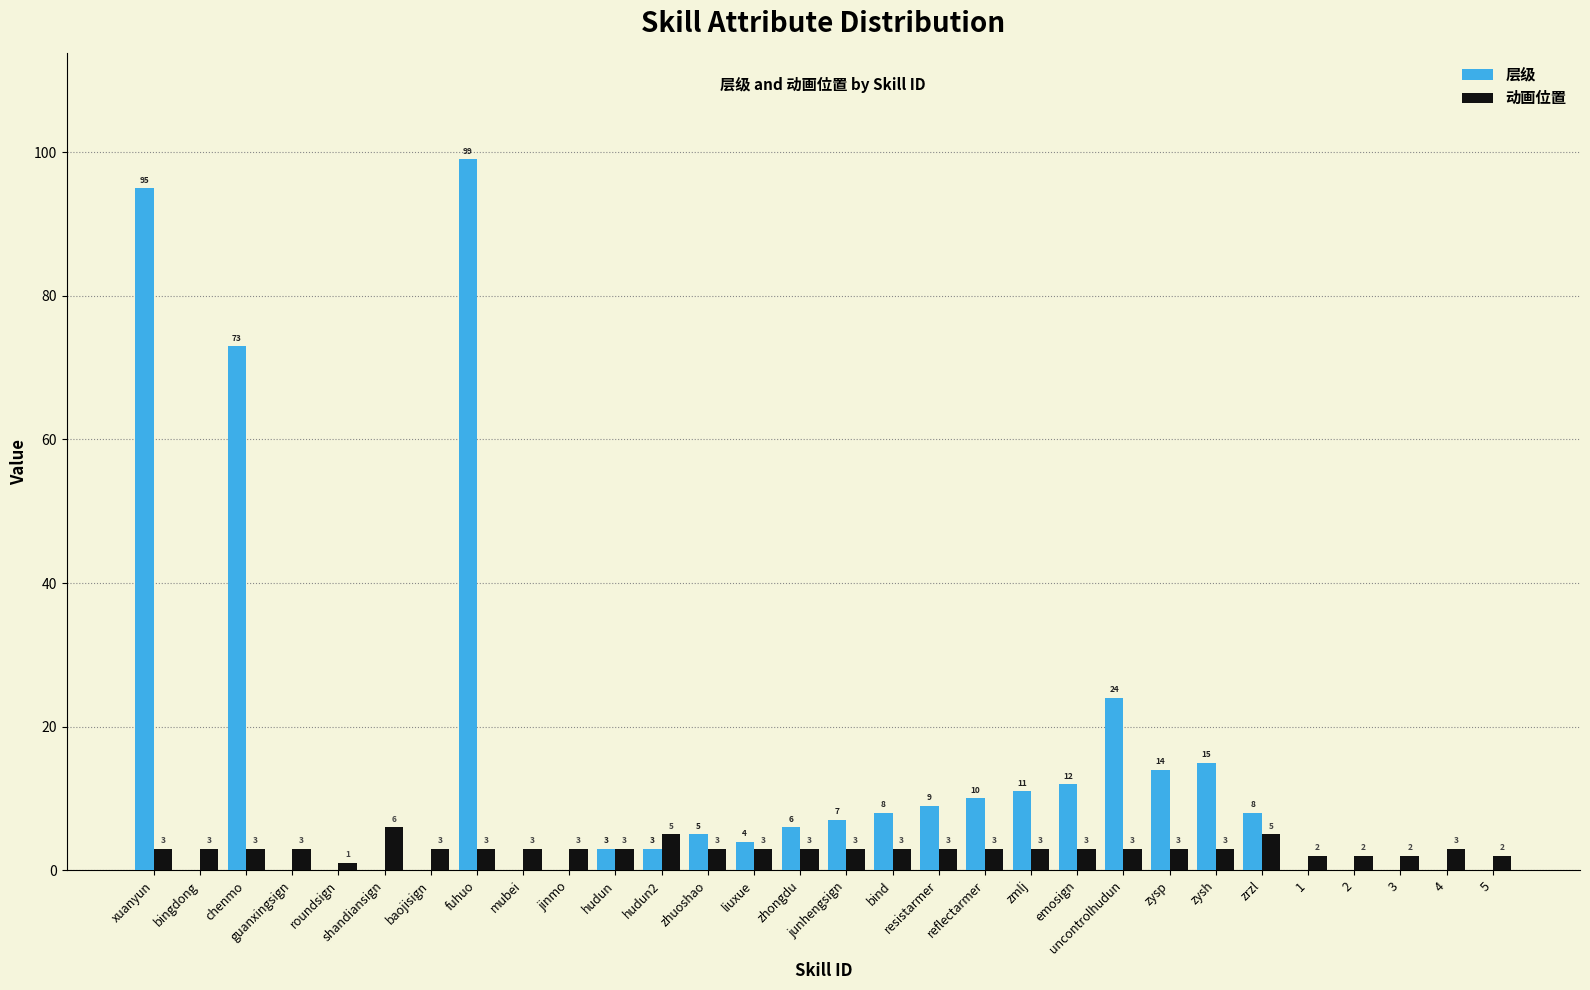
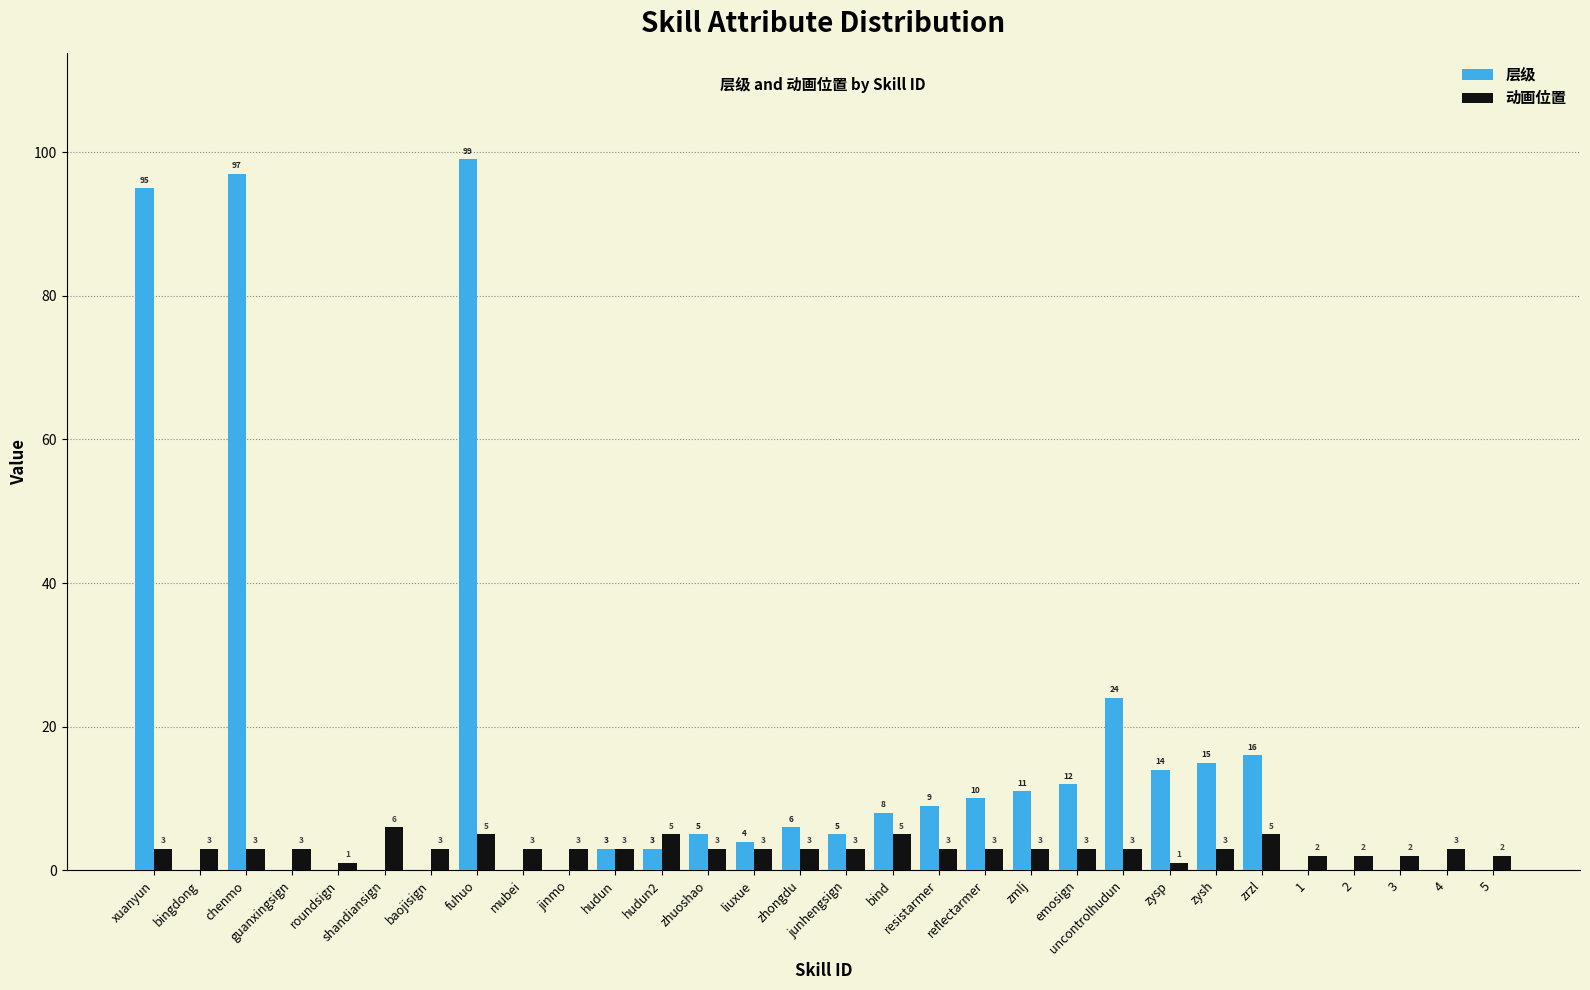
层级, chenmo: 73 -> 97
动画位置, fuhuo: 3 -> 5
层级, junhengsign: 7 -> 5
动画位置, bind: 3 -> 5
动画位置, zysp: 3 -> 1
层级, zrzl: 8 -> 16
